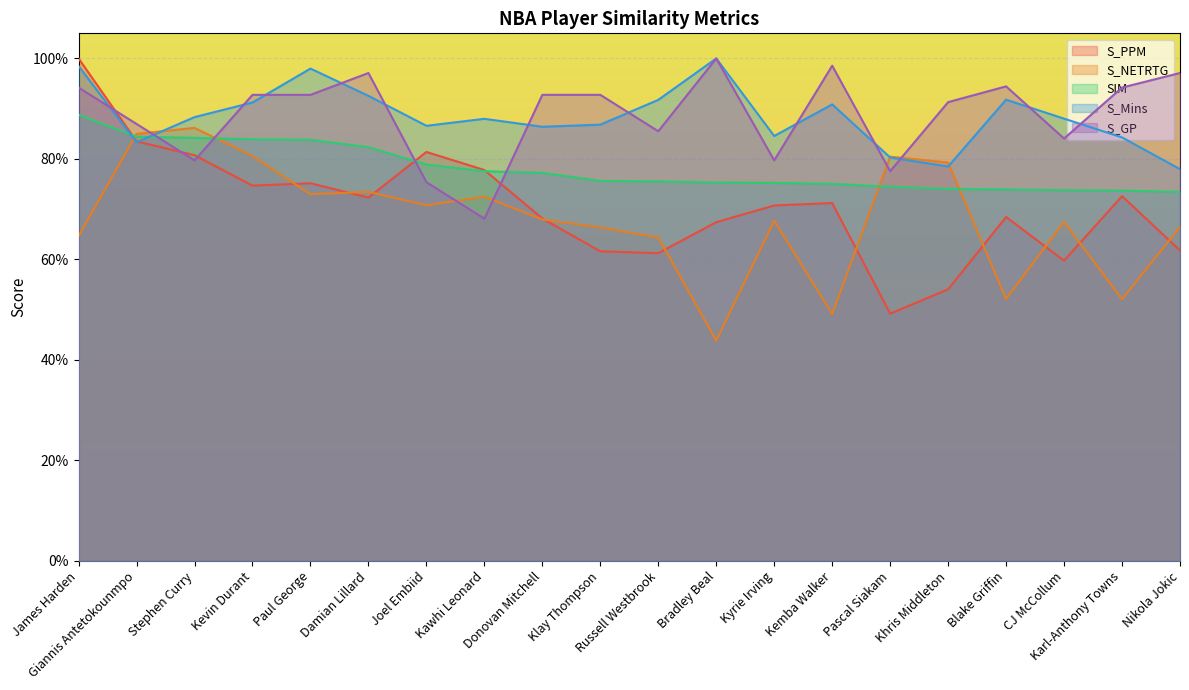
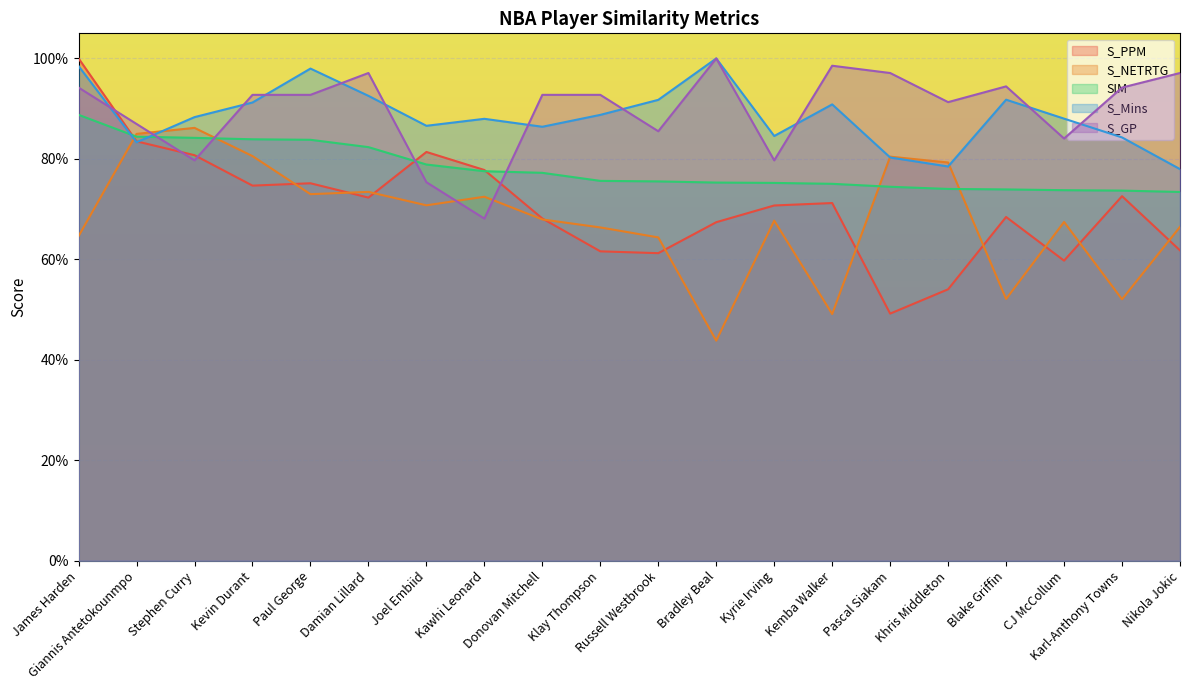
S_Mins, Klay Thompson: 87% -> 89%
S_GP, Pascal Siakam: 78% -> 97%
